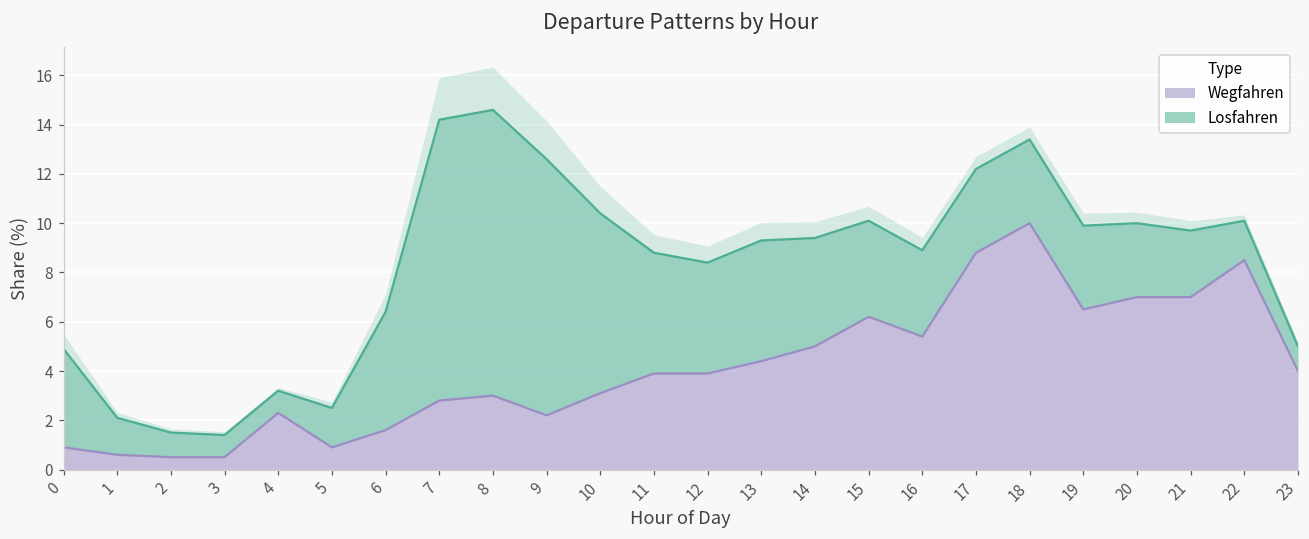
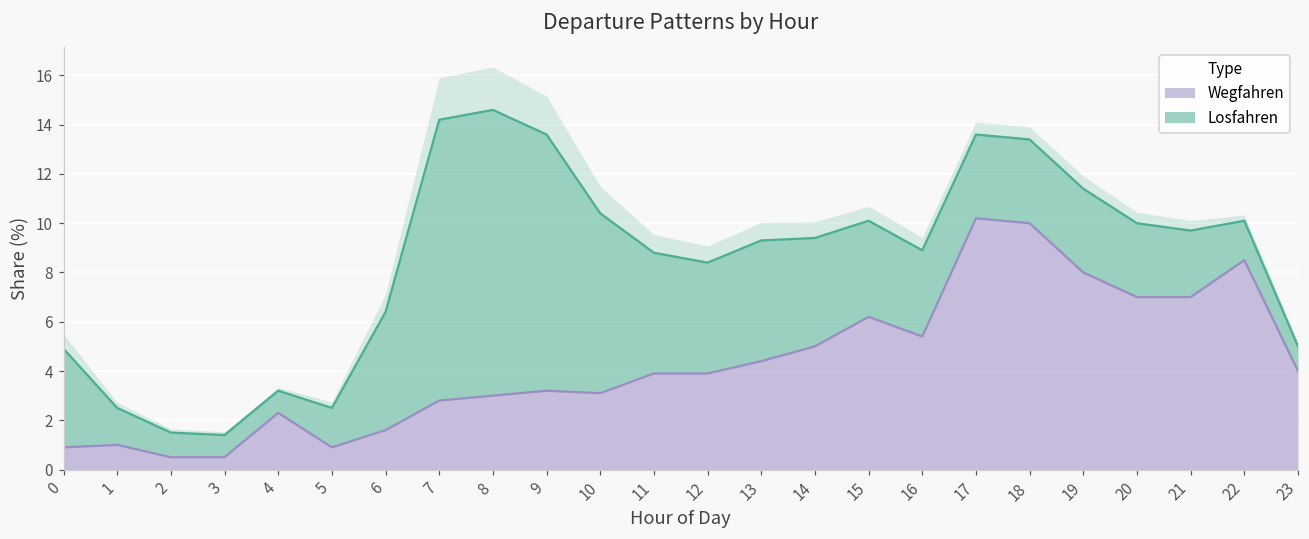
Wegfahren, 1: 0.6 -> 1.0
Wegfahren, 9: 2.2 -> 3.2
Wegfahren, 17: 8.8 -> 10.2
Wegfahren, 19: 6.5 -> 8.0
